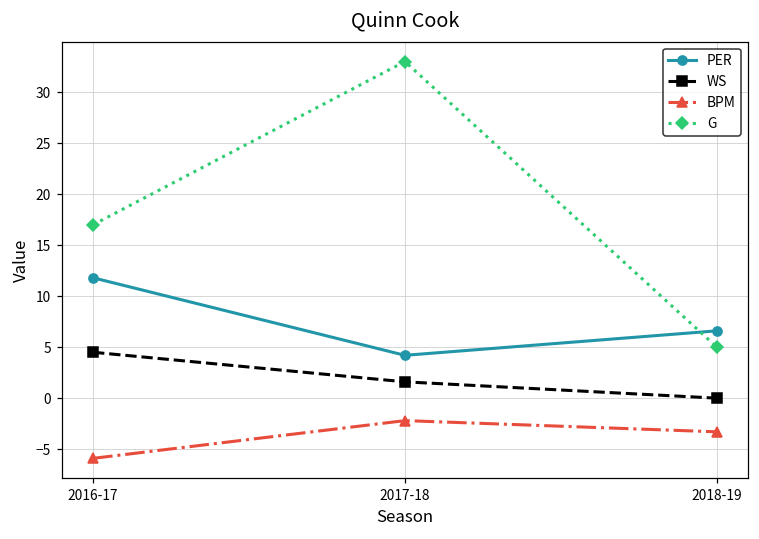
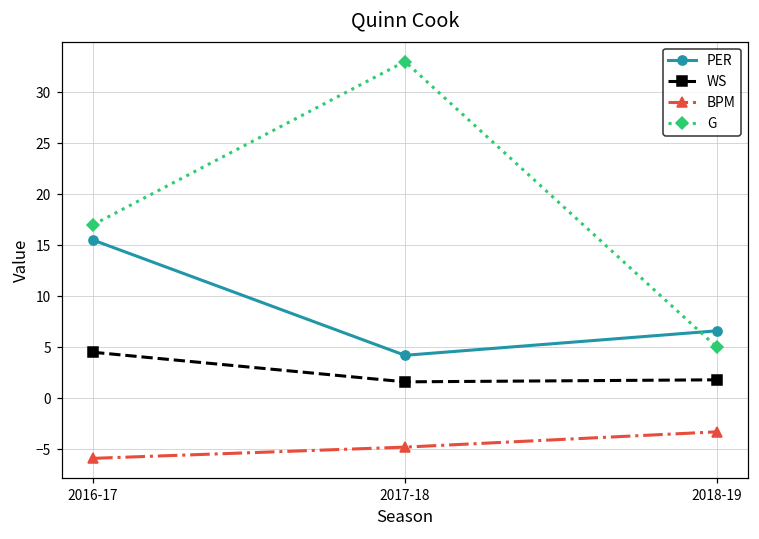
PER, 2016-17: 12 -> 16
BPM, 2017-18: -2 -> -5
WS, 2018-19: 0 -> 2
